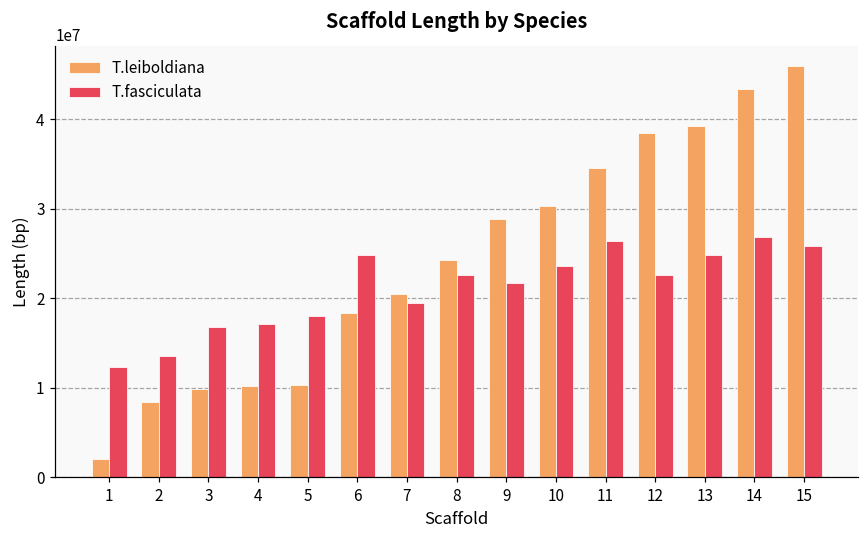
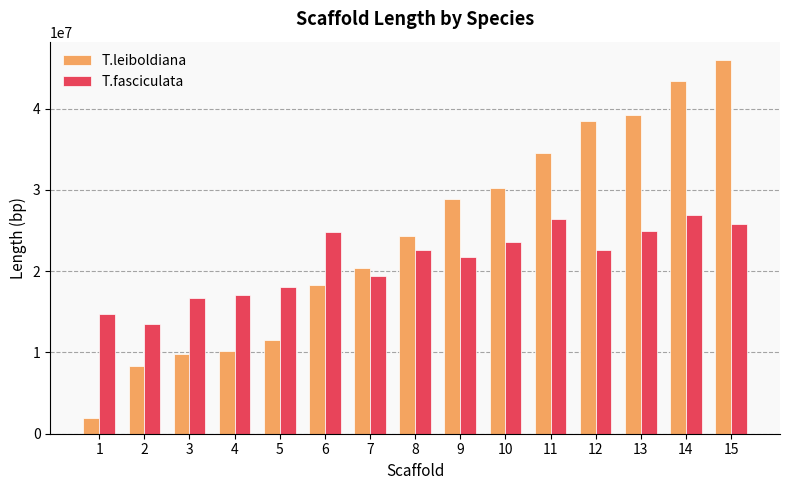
T.fasciculata, 1: 12000000 -> 15000000
T.leiboldiana, 5: 10000000 -> 11000000
